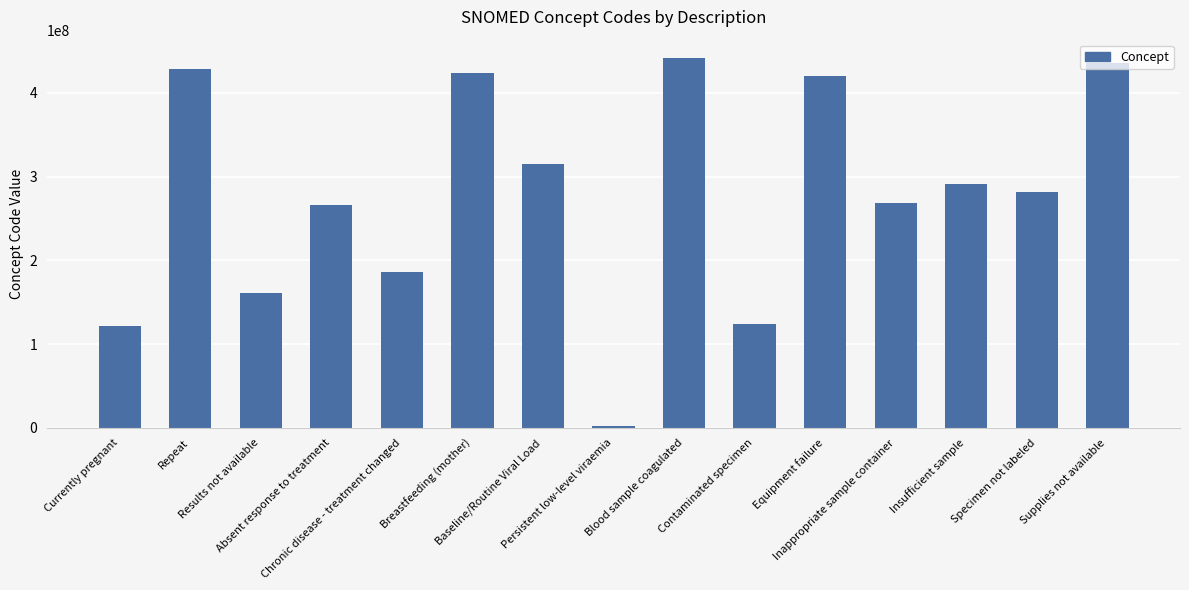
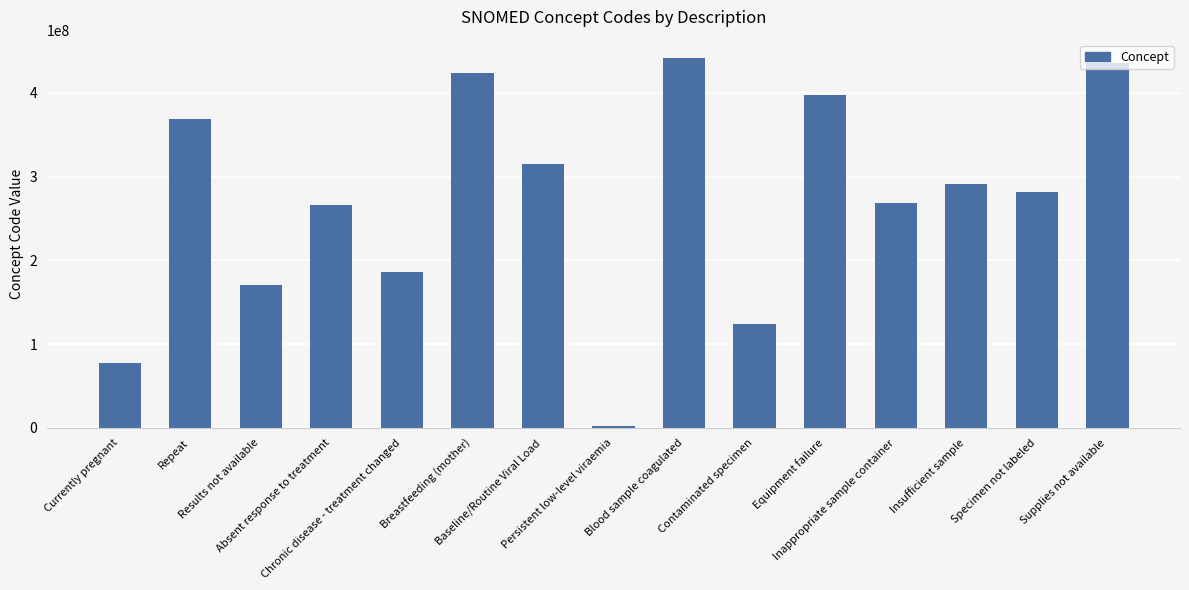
Currently pregnant: 120000000 -> 80000000
Repeat: 430000000 -> 370000000
Results not available: 160000000 -> 170000000
Equipment failure: 420000000 -> 400000000
